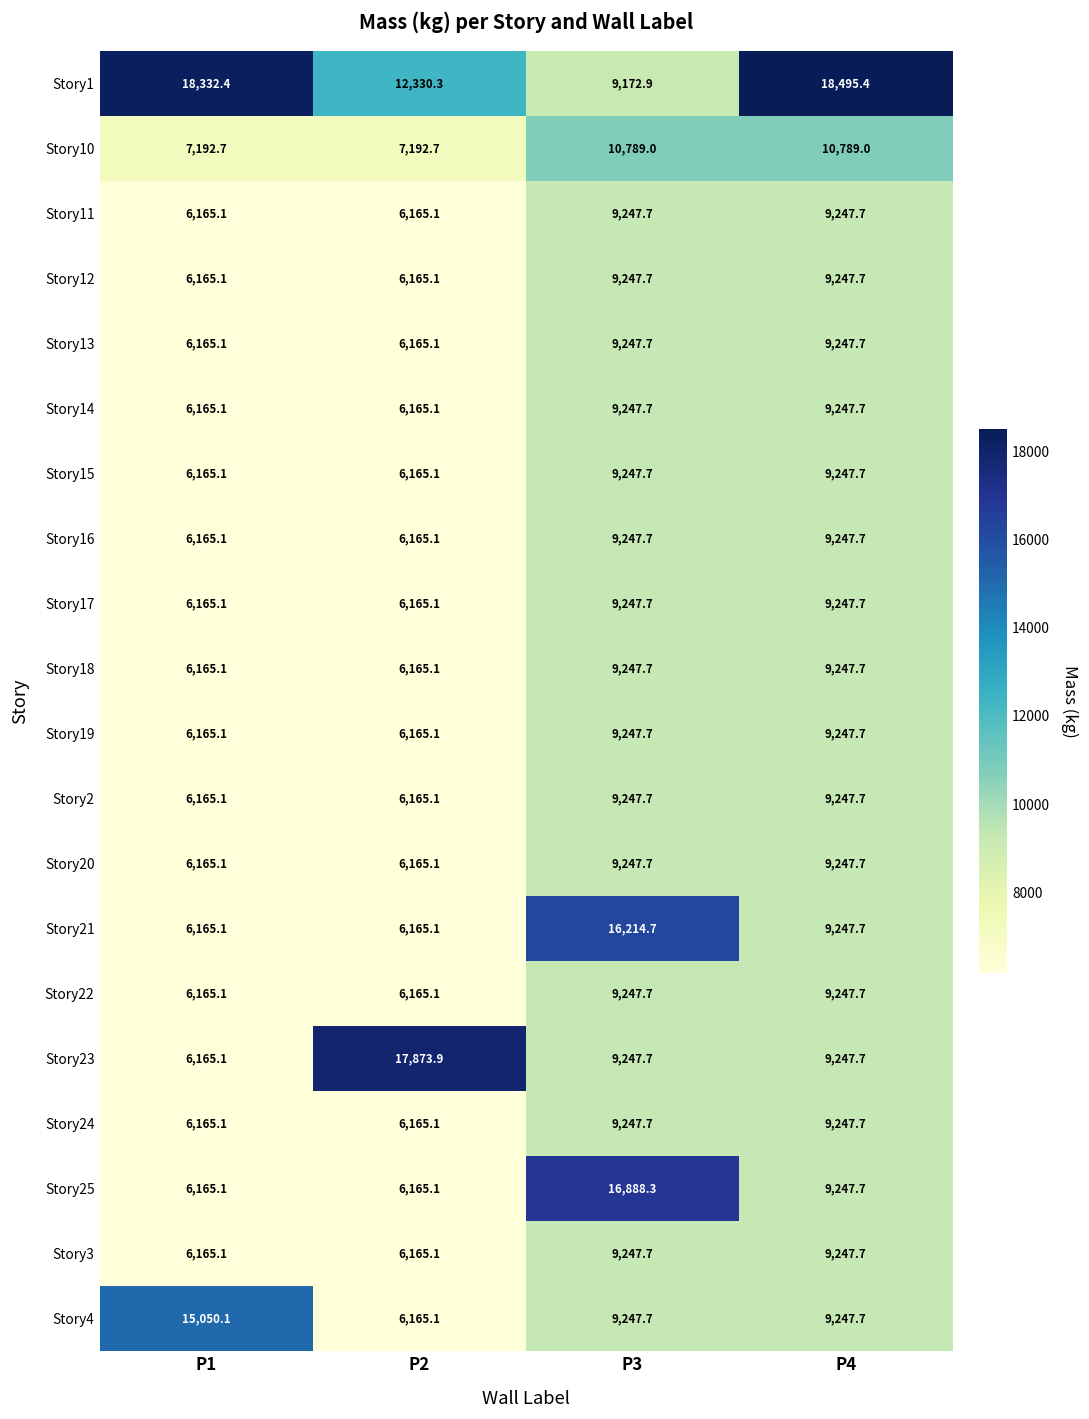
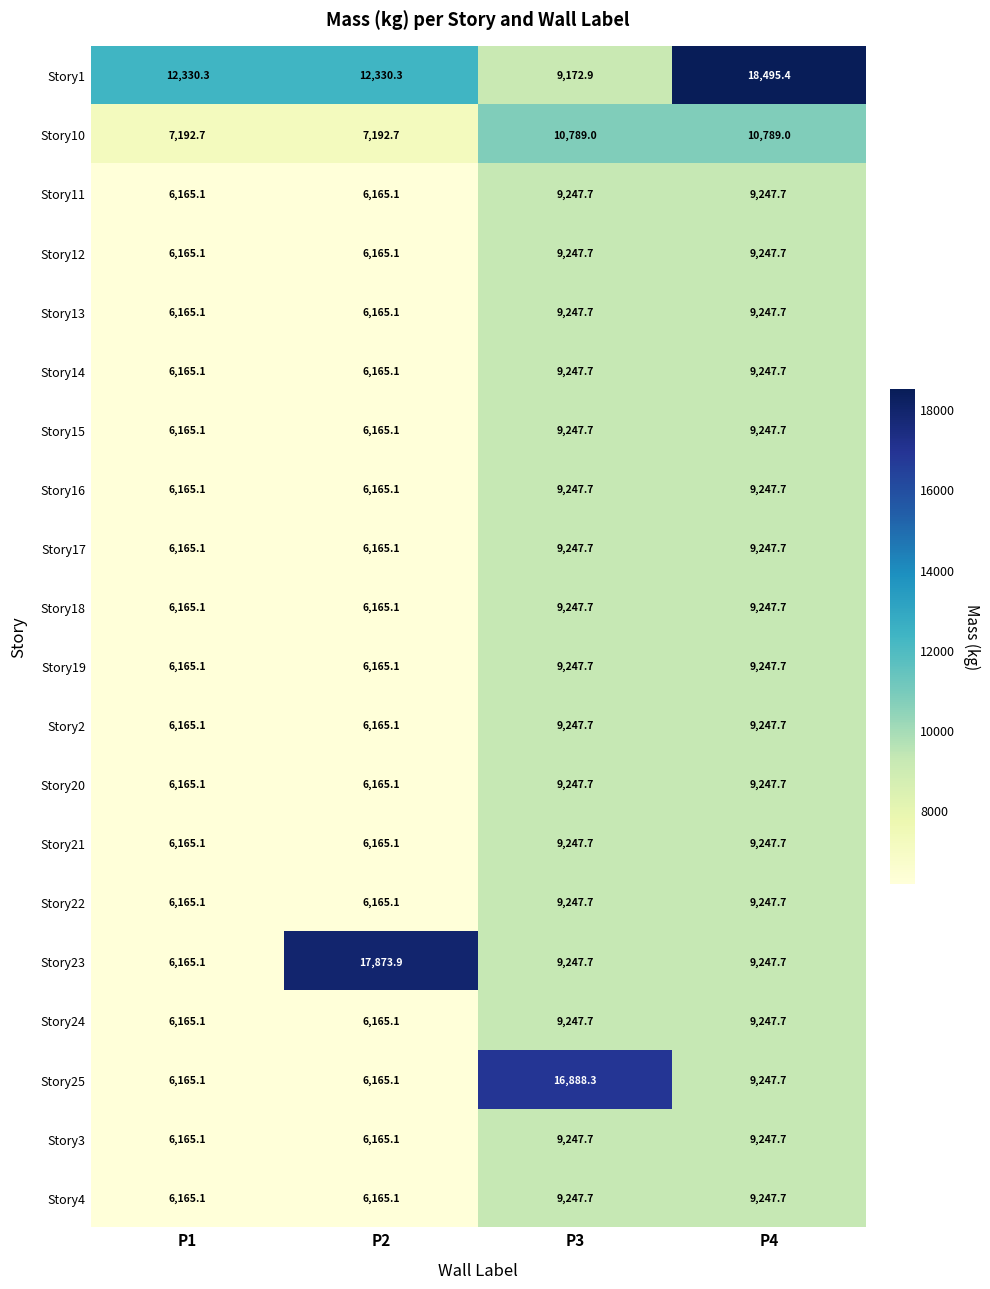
Story1, P1: 18,332.4 -> 12,330.3
Story21, P3: 16,214.7 -> 9,247.7
Story4, P1: 15,050.1 -> 6,165.1
